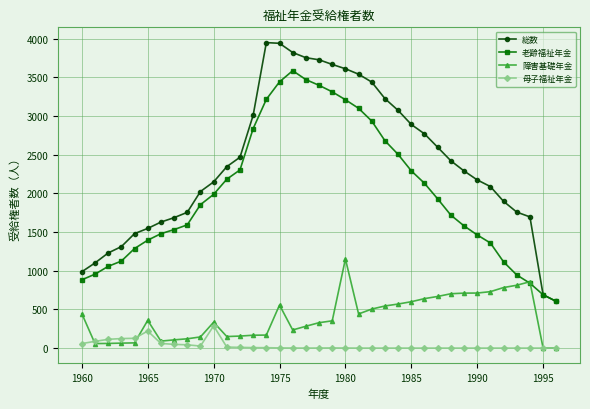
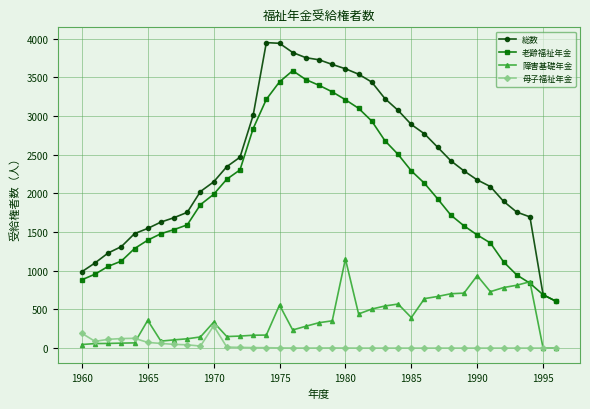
障害基礎年金, 1960: 400 -> 0
母子福祉年金, 1960: 100 -> 200
母子福祉年金, 1965: 200 -> 100
障害基礎年金, 1985: 600 -> 400
障害基礎年金, 1990: 700 -> 900
